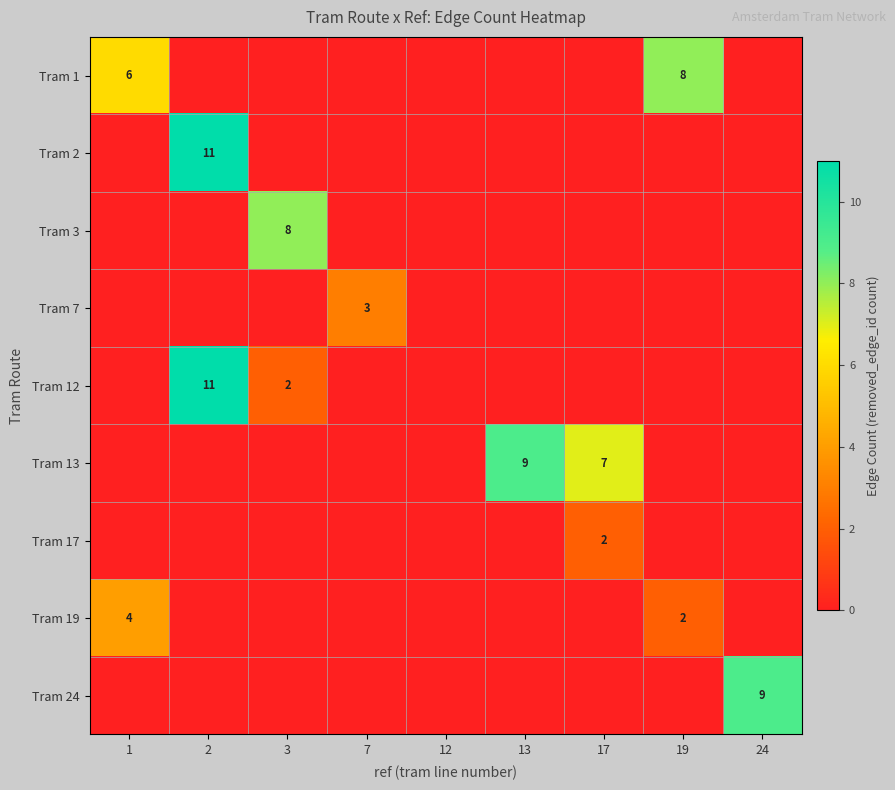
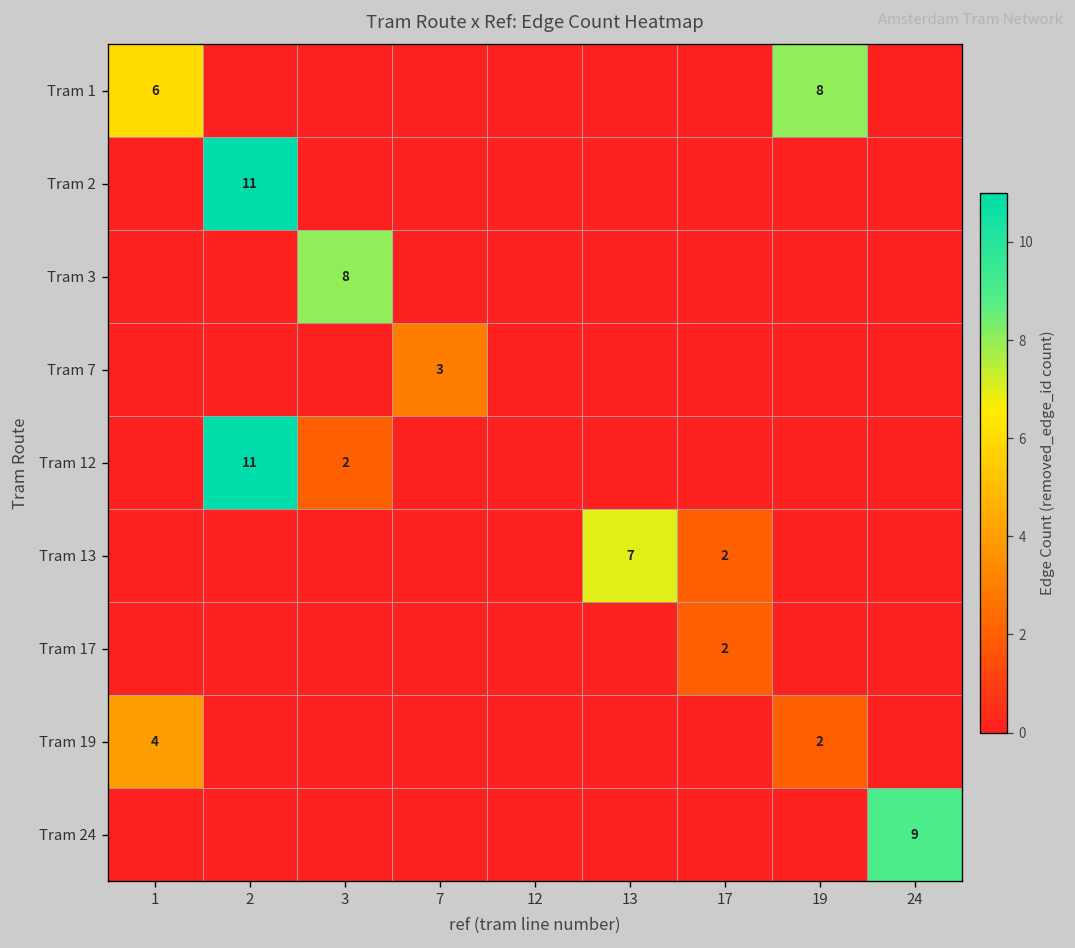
Tram 13, 13: 9 -> 7
Tram 13, 17: 7 -> 2
